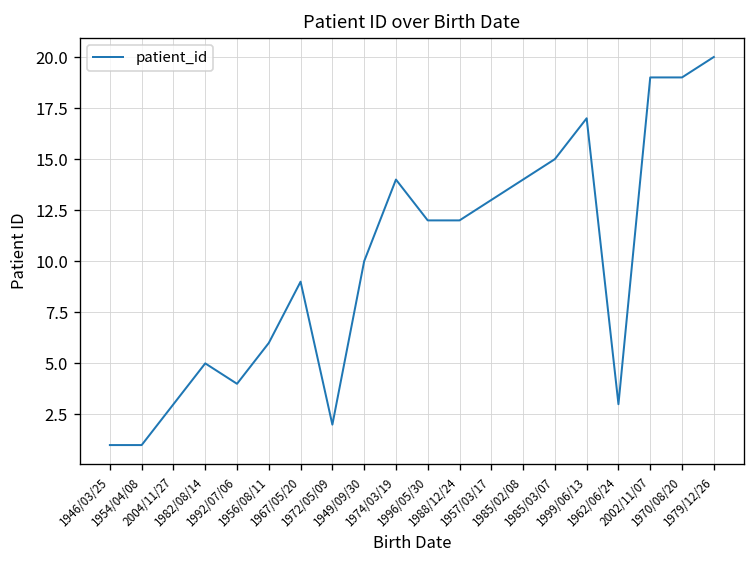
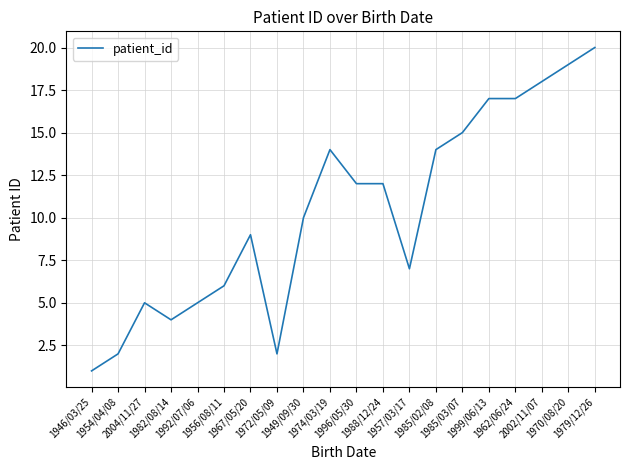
1954/04/08: 1 -> 2
2004/11/27: 3 -> 5
1982/08/14: 5 -> 4
1992/07/06: 4 -> 5
1957/03/17: 13 -> 7
1962/06/24: 3 -> 17
2002/11/07: 19 -> 18
